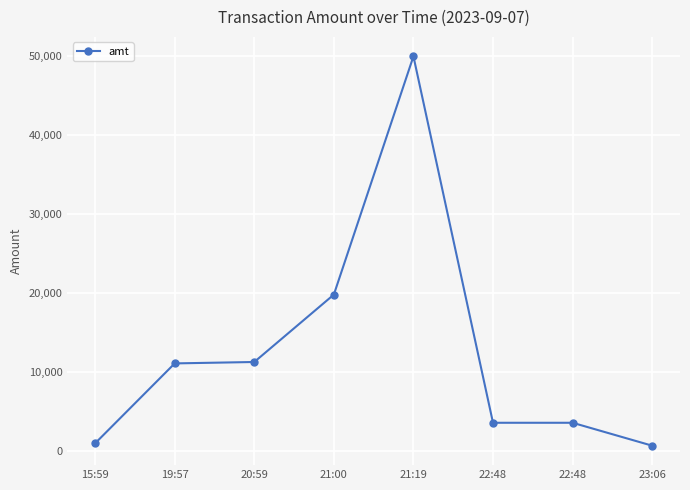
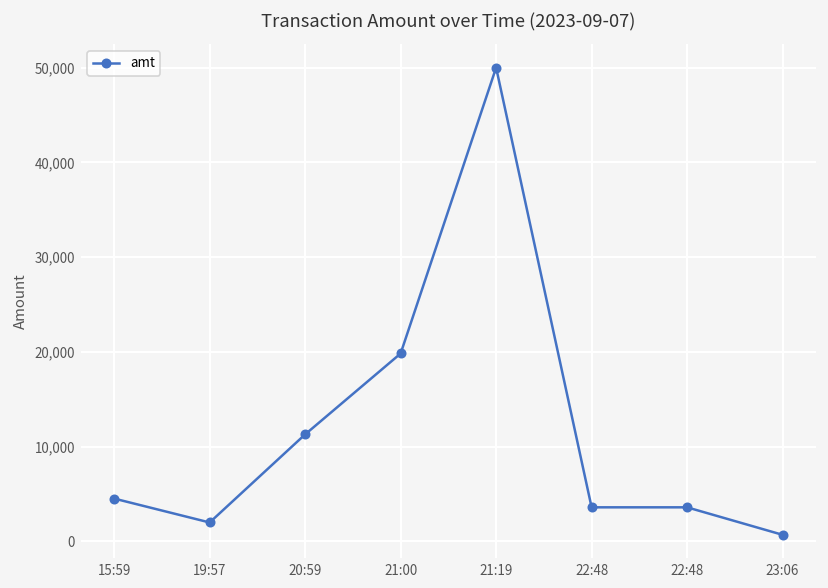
15:59: 1,000 -> 5,000
19:57: 11,000 -> 2,000
